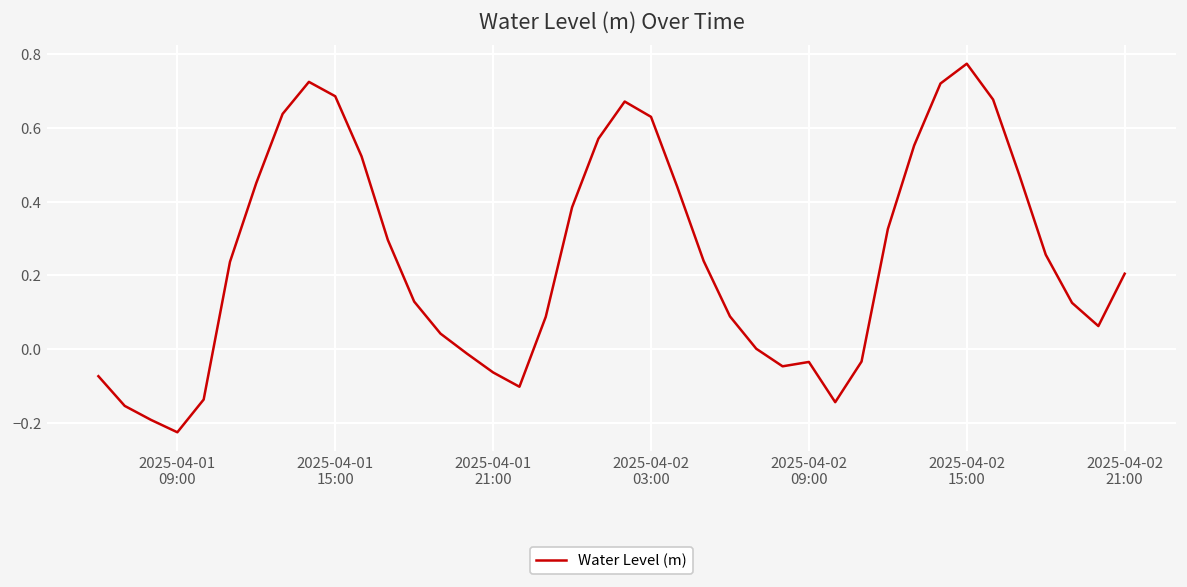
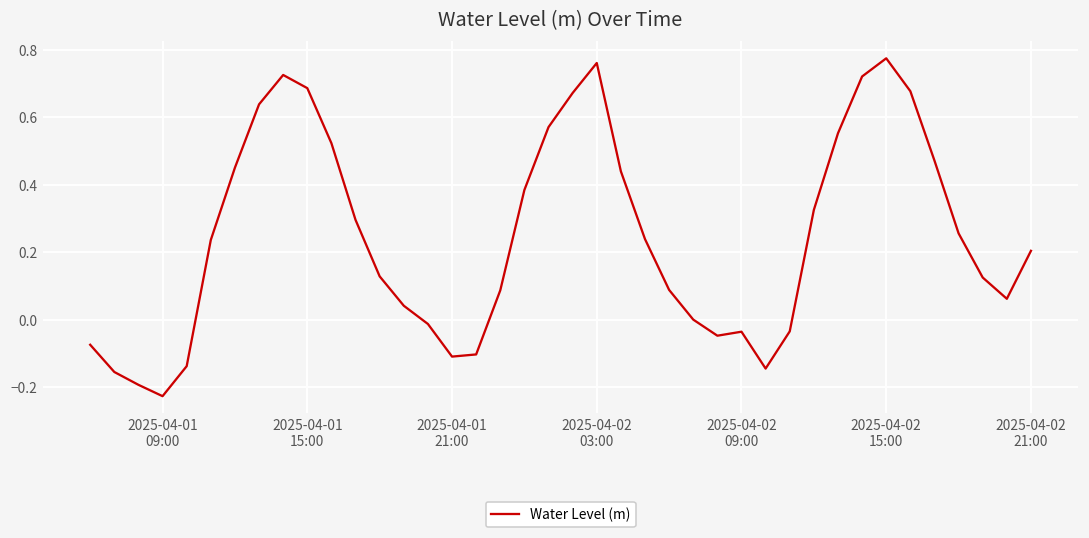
2025-04-01 21:00: -0.06 -> -0.11
2025-04-02 03:00: 0.63 -> 0.76
